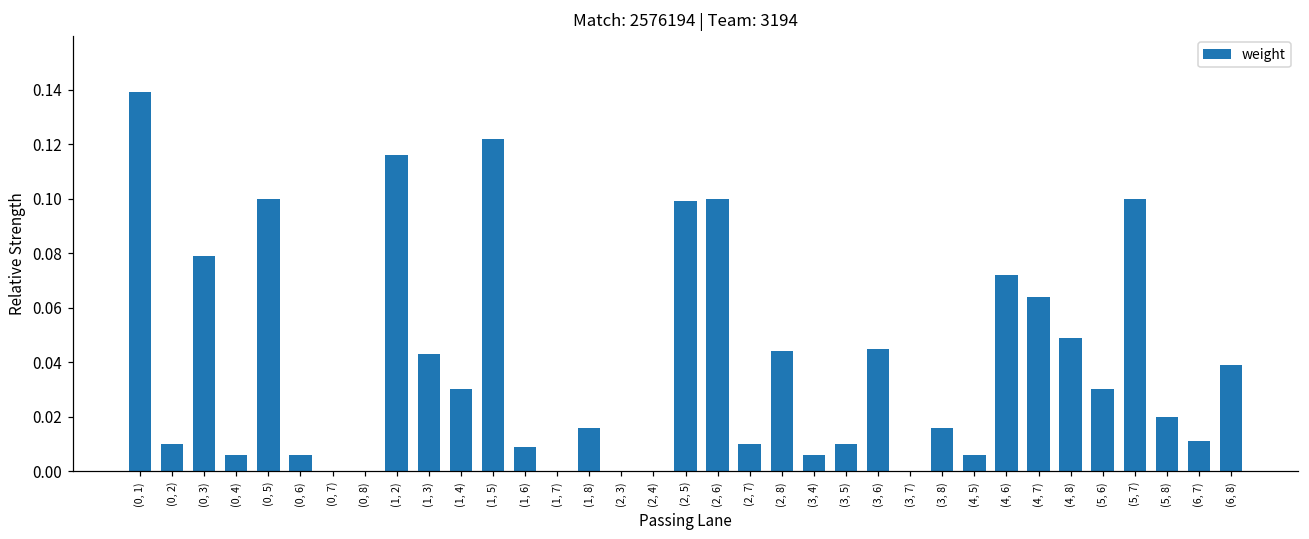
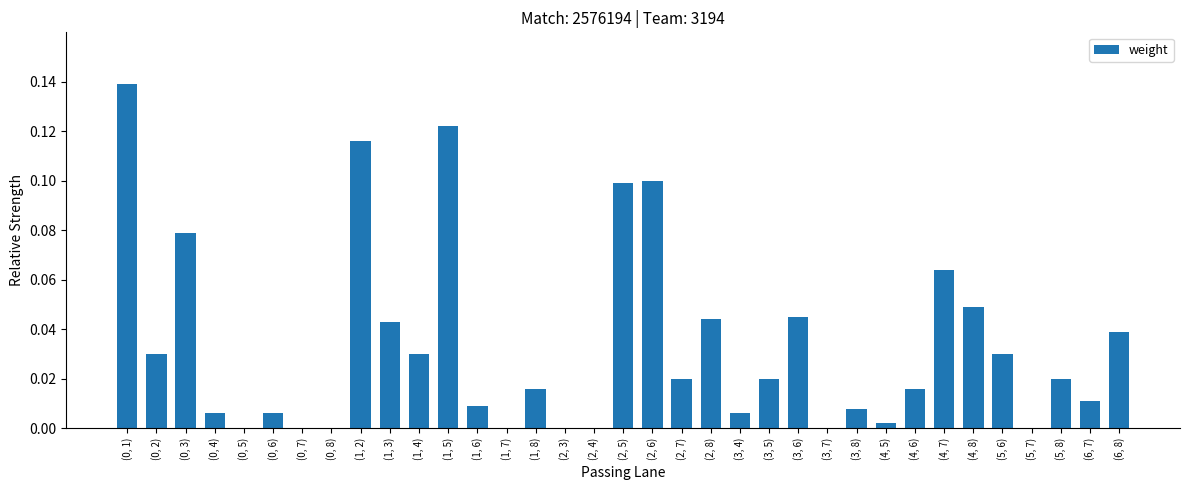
(0, 2): 0.01 -> 0.03
(0, 5): 0.1 -> 0.0
(2, 7): 0.01 -> 0.02
(3, 5): 0.01 -> 0.02
(3, 8): 0.016 -> 0.008
(4, 5): 0.006 -> 0.002
(4, 6): 0.072 -> 0.016
(5, 7): 0.1 -> 0.0
